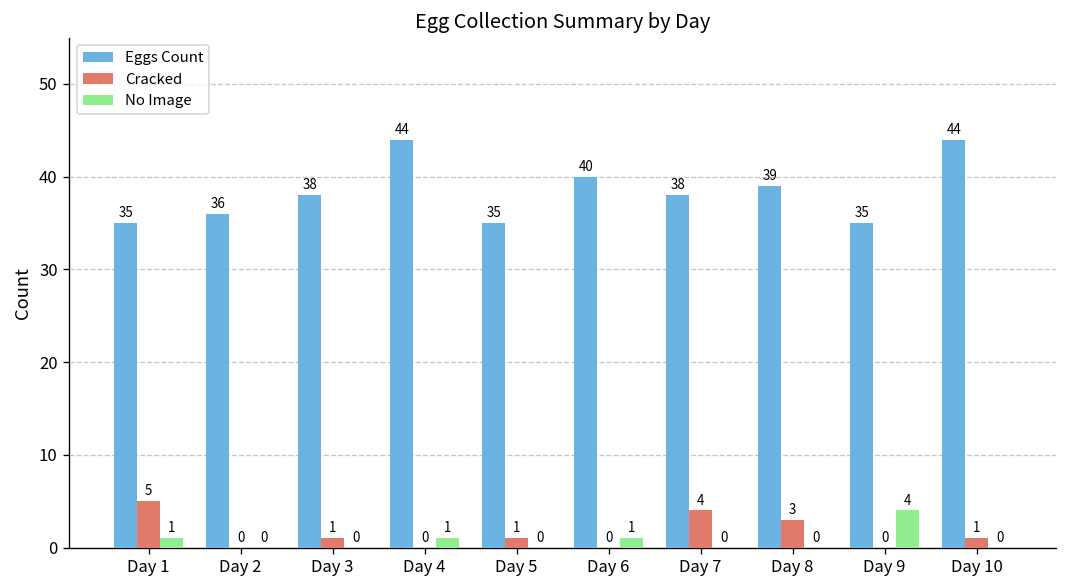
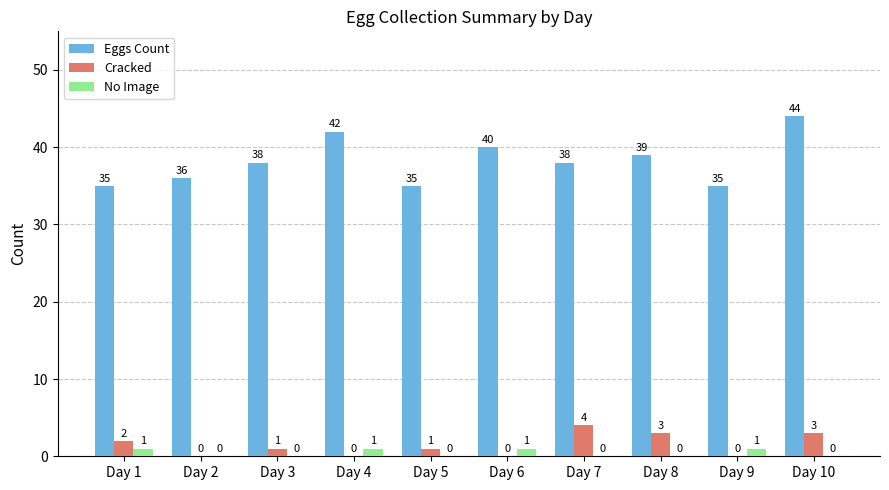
Cracked, Day 1: 5 -> 2
Eggs Count, Day 4: 44 -> 42
No Image, Day 9: 4 -> 1
Cracked, Day 10: 1 -> 3
